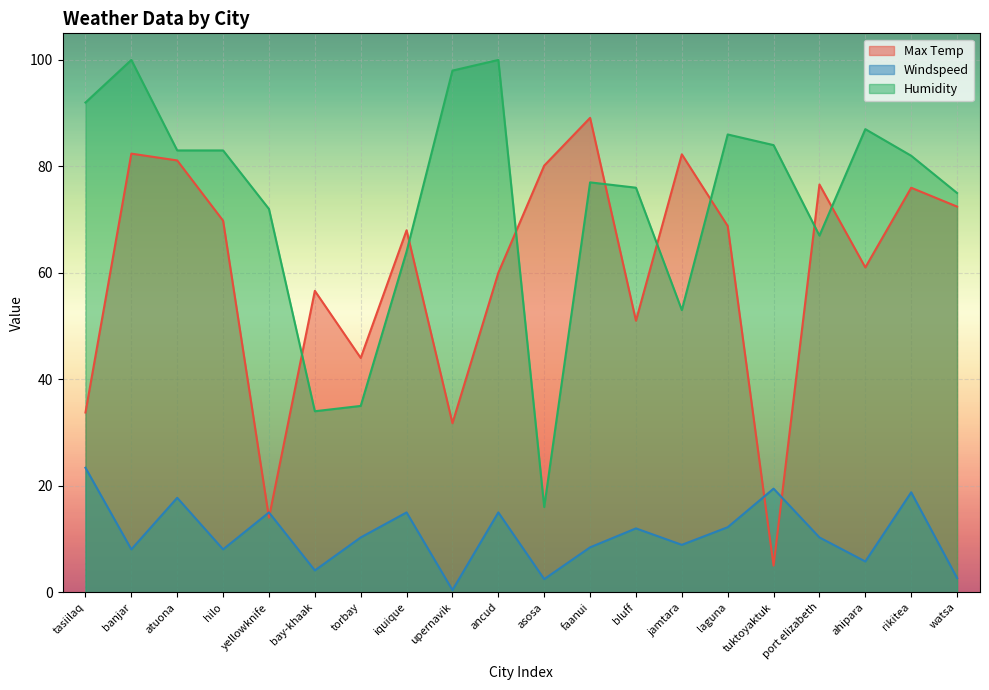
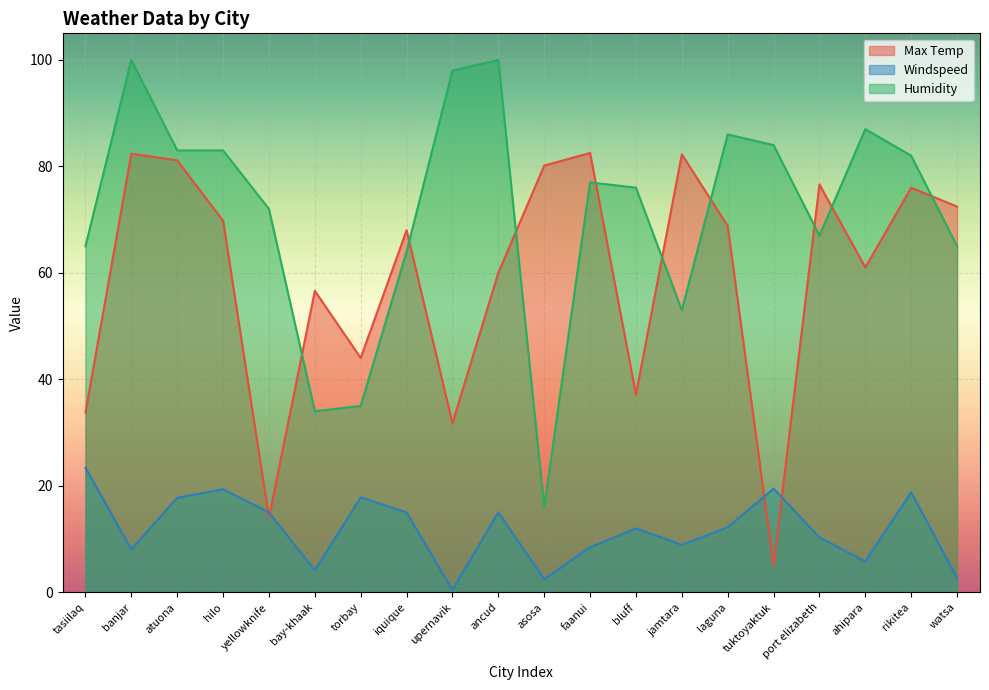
Humidity, tasiilaq: 92 -> 65
Windspeed, hilo: 8 -> 19
Windspeed, torbay: 10 -> 18
Max Temp, faanui: 89 -> 83
Max Temp, bluff: 51 -> 37
Humidity, watsa: 75 -> 65
